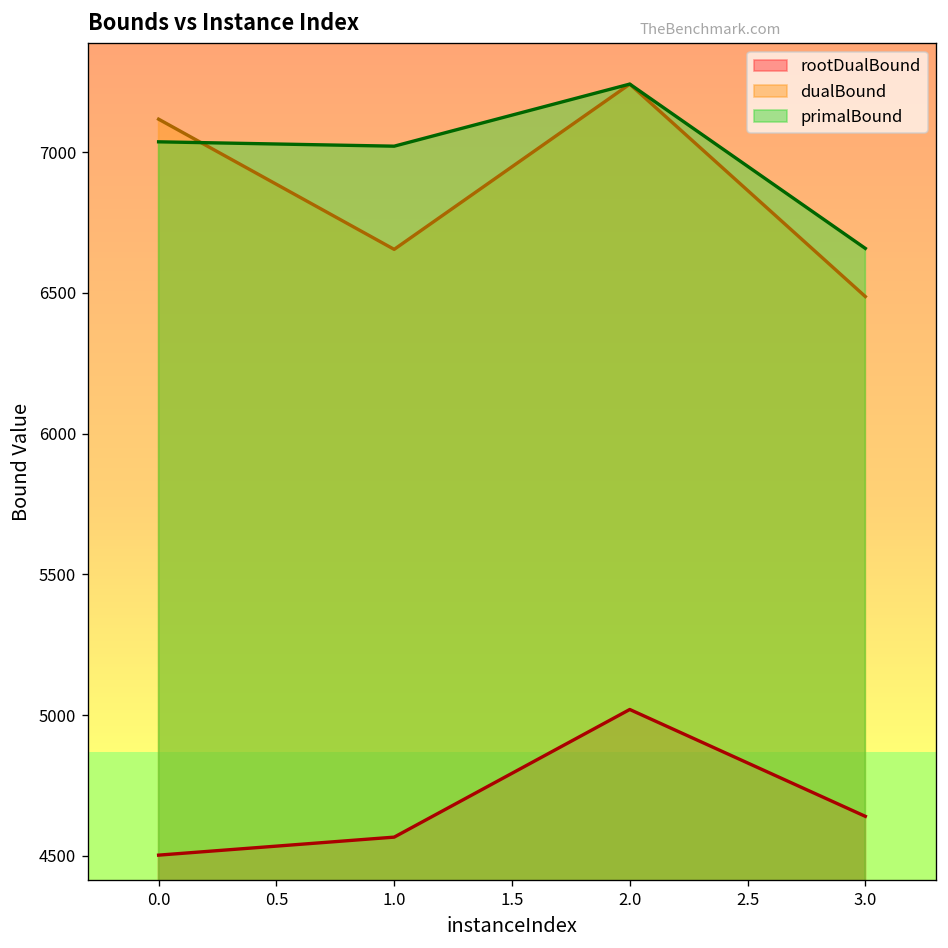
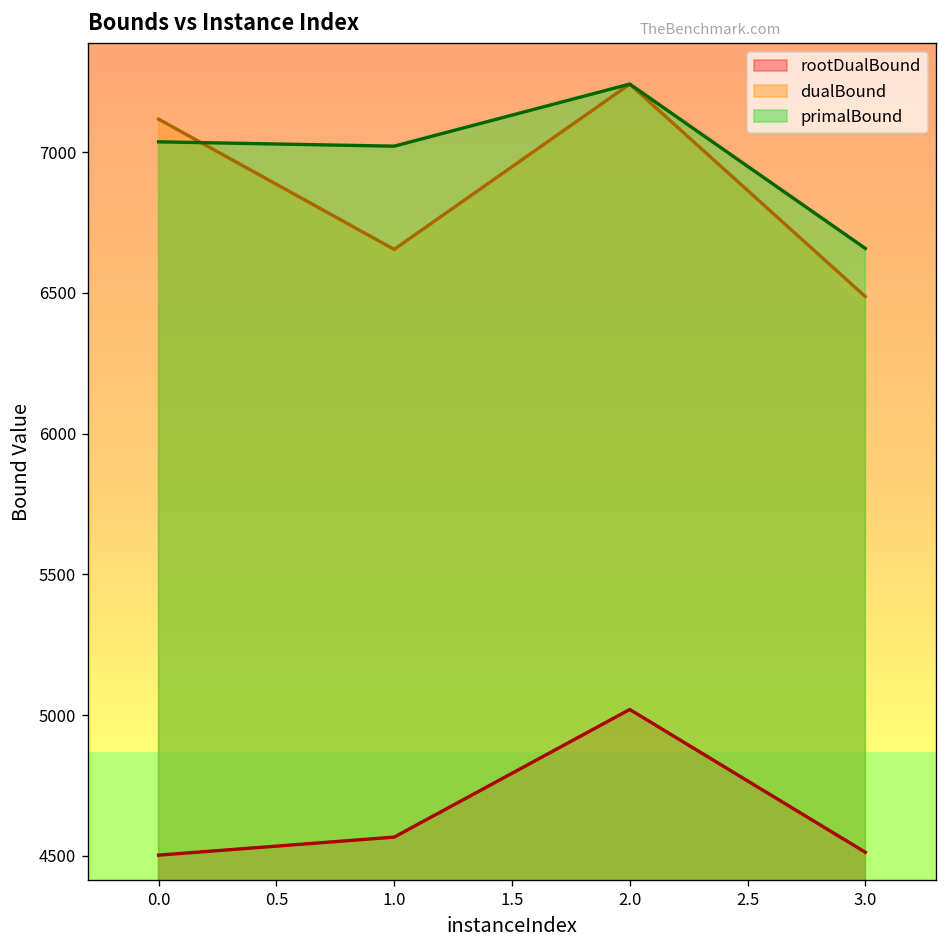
rootDualBound, 3.0: 4640 -> 4510
